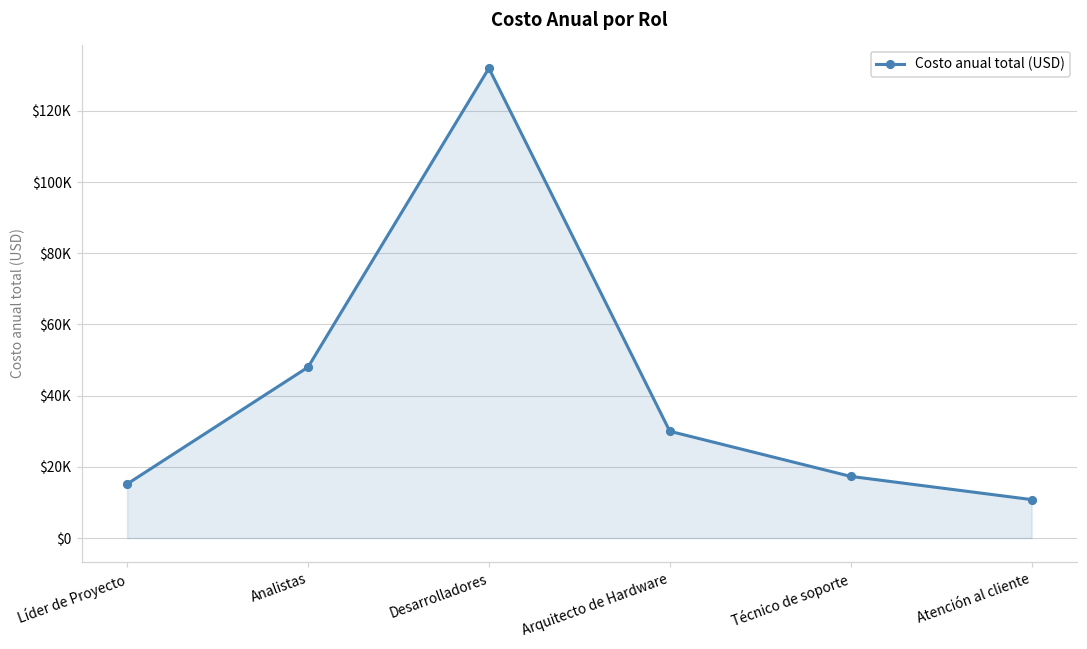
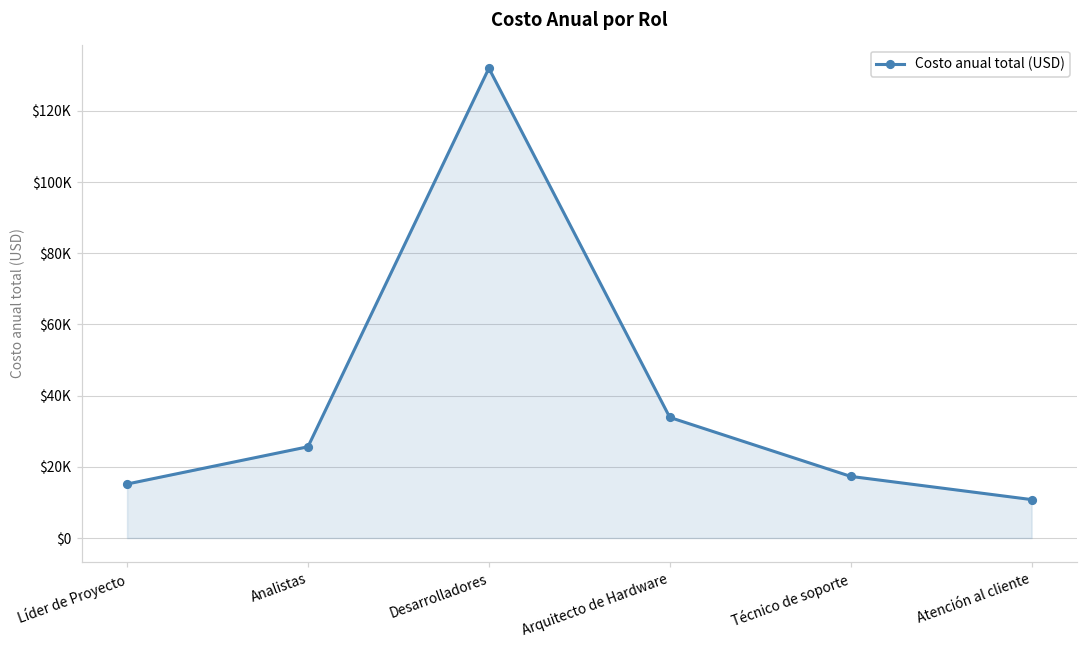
Analistas: $48000 -> $26000
Arquitecto de Hardware: $30000 -> $34000
